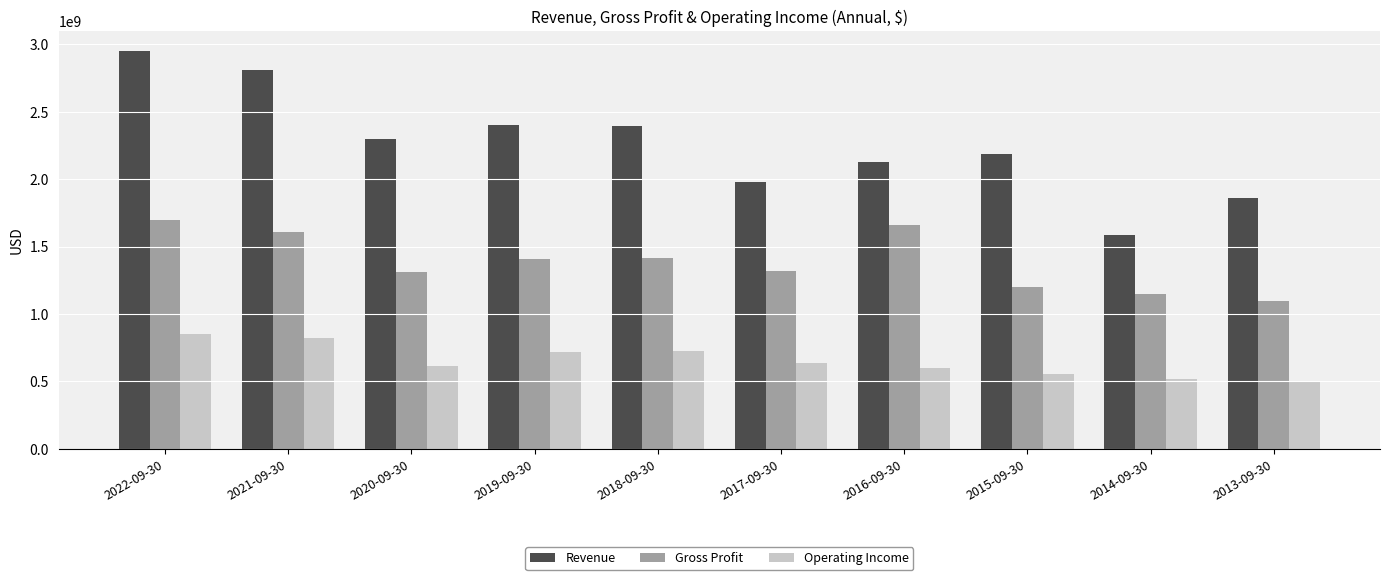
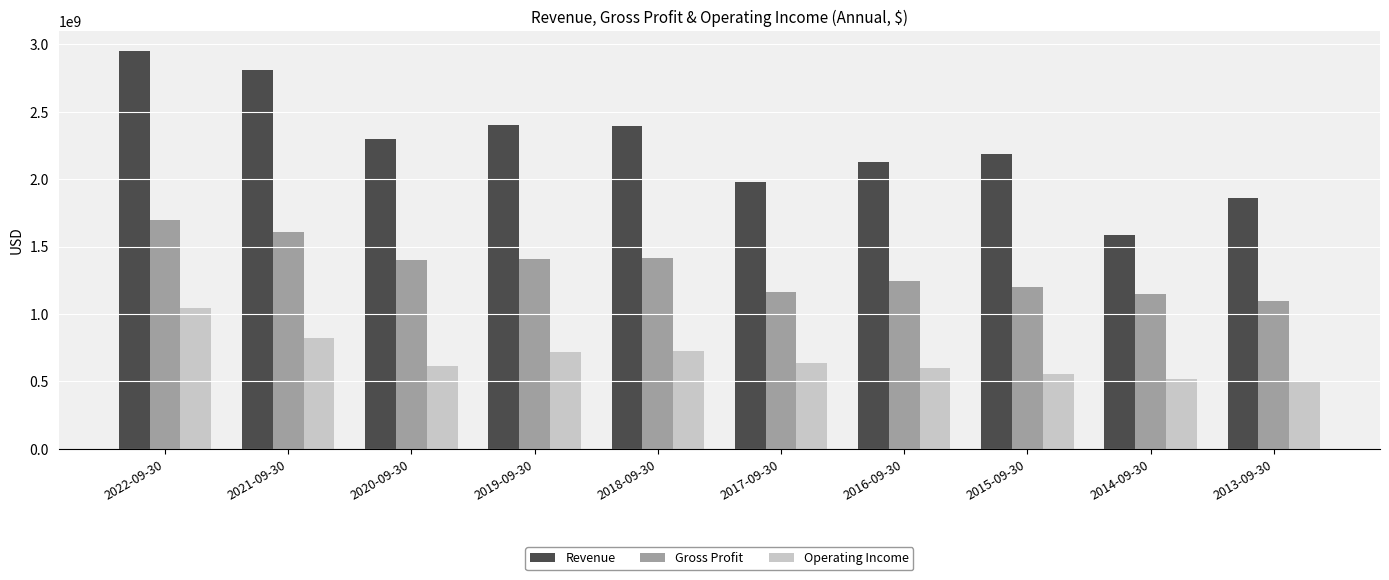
Operating Income, 2022-09-30: 850000000 -> 1050000000
Gross Profit, 2020-09-30: 1310000000 -> 1400000000
Gross Profit, 2017-09-30: 1320000000 -> 1160000000
Gross Profit, 2016-09-30: 1660000000 -> 1250000000
